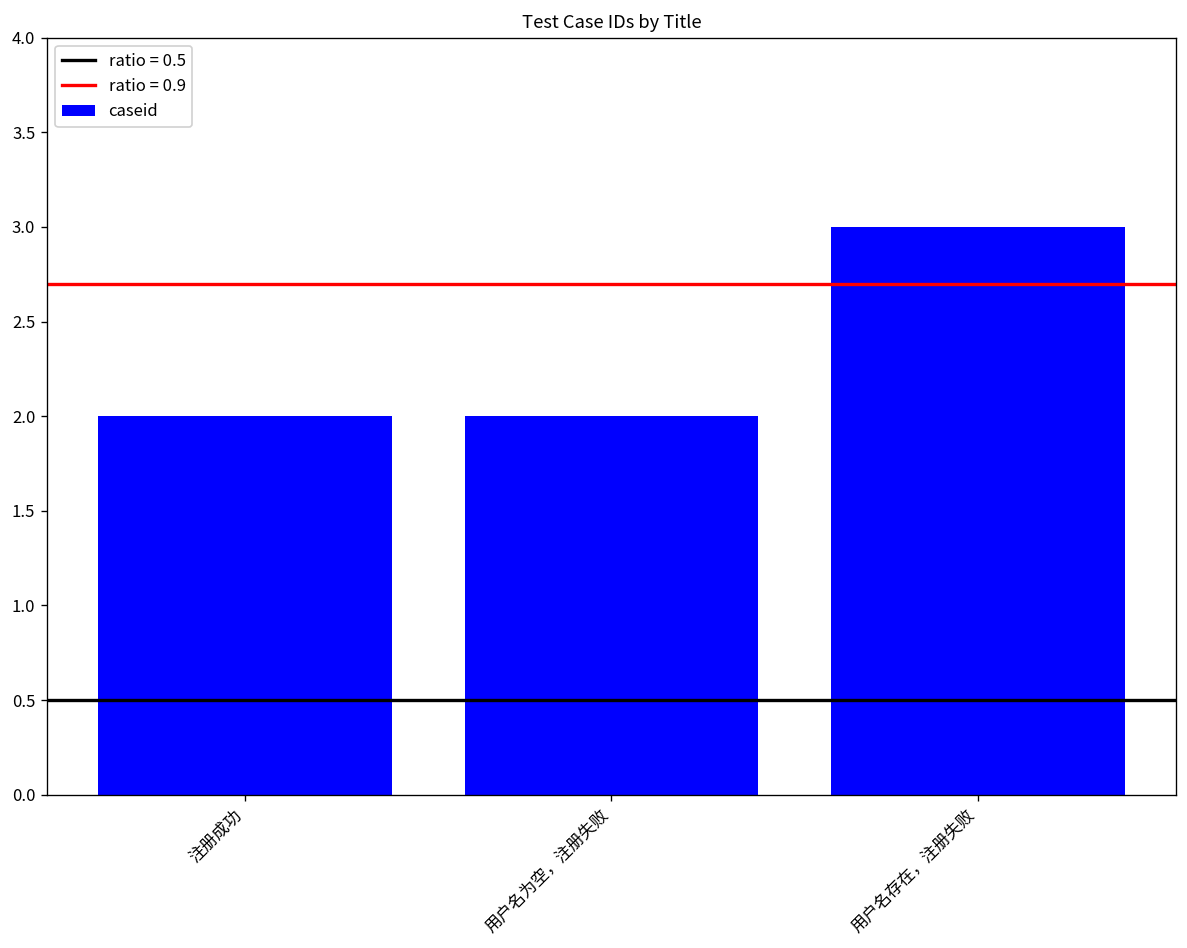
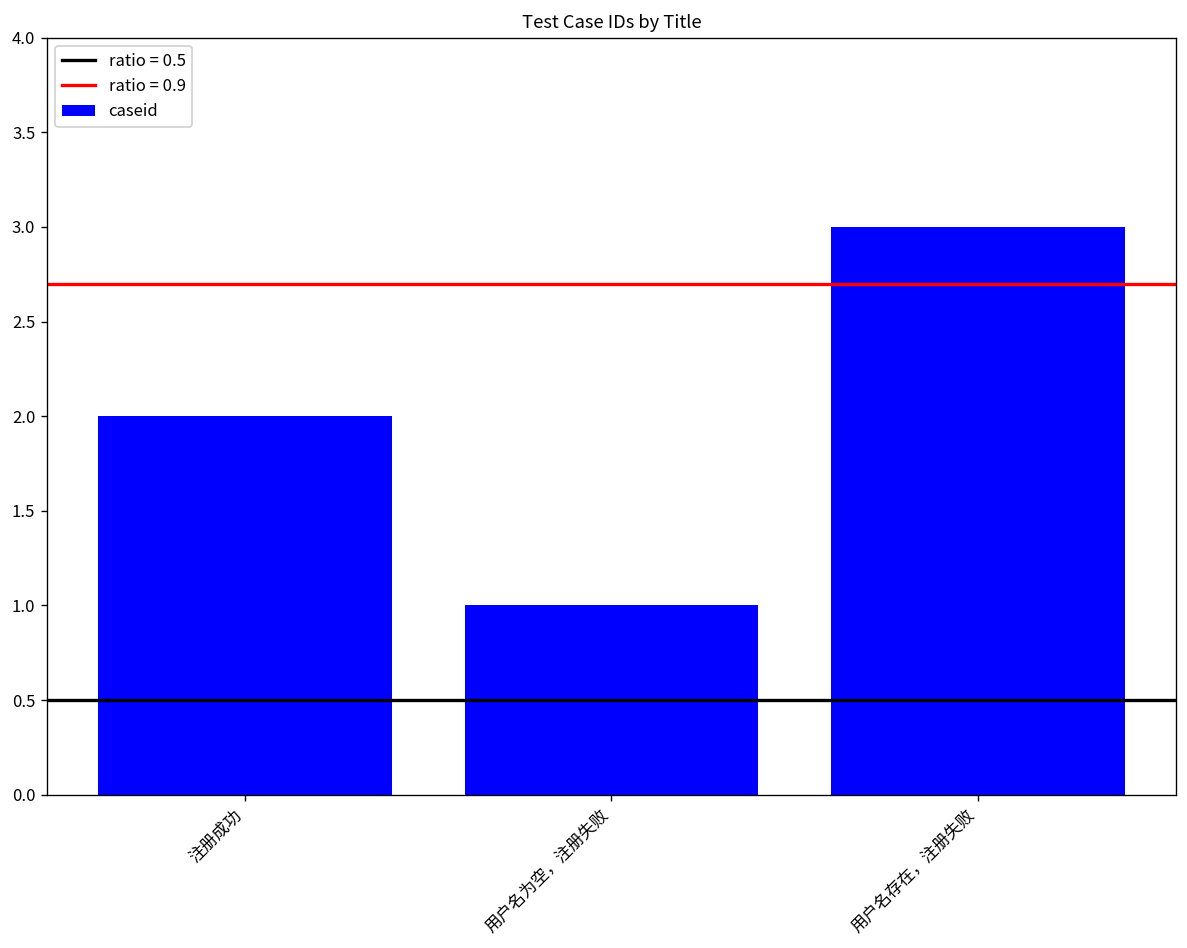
用户名为空，注册失败: 2 -> 1
